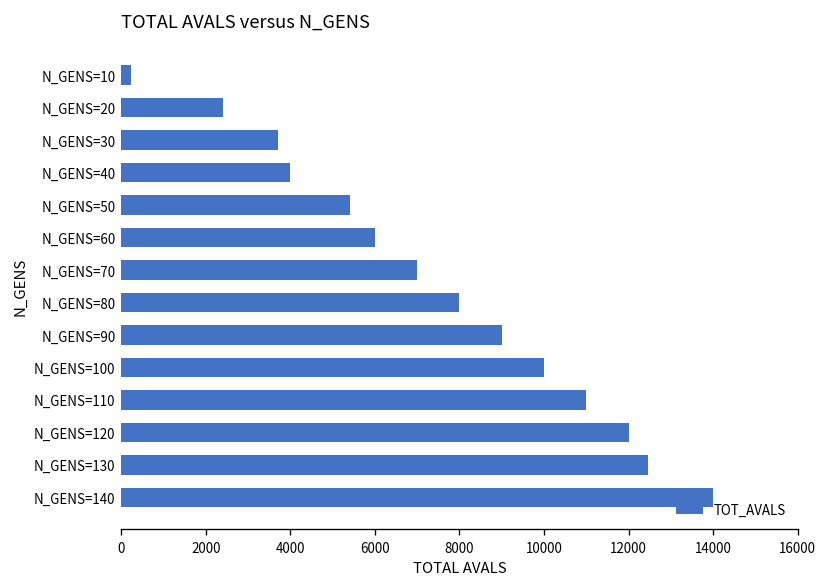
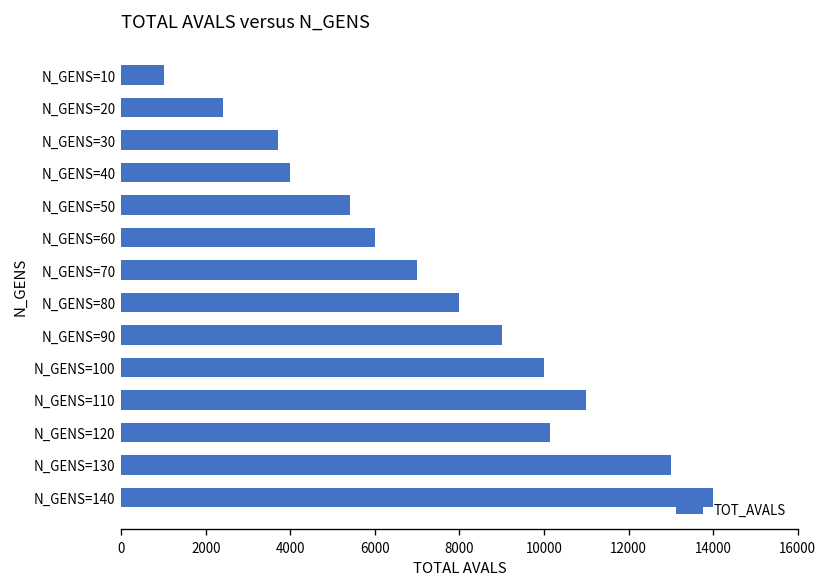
N_GENS=10: 200 -> 1000
N_GENS=120: 12000 -> 10100
N_GENS=130: 12500 -> 13000
